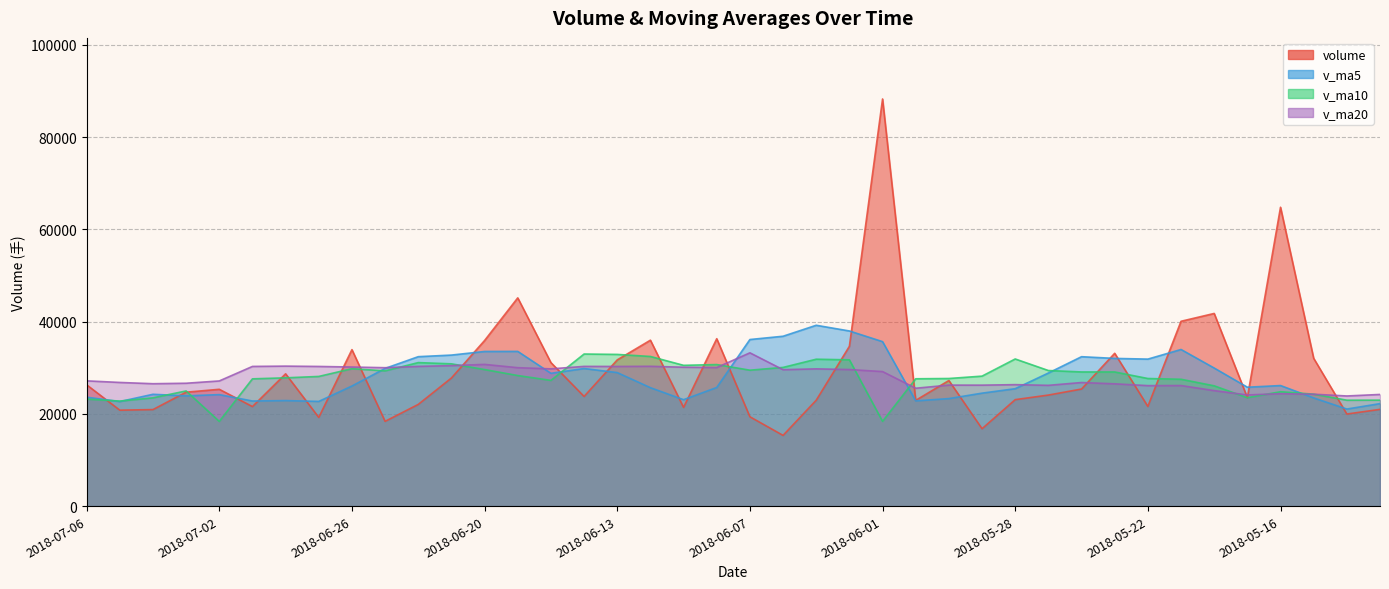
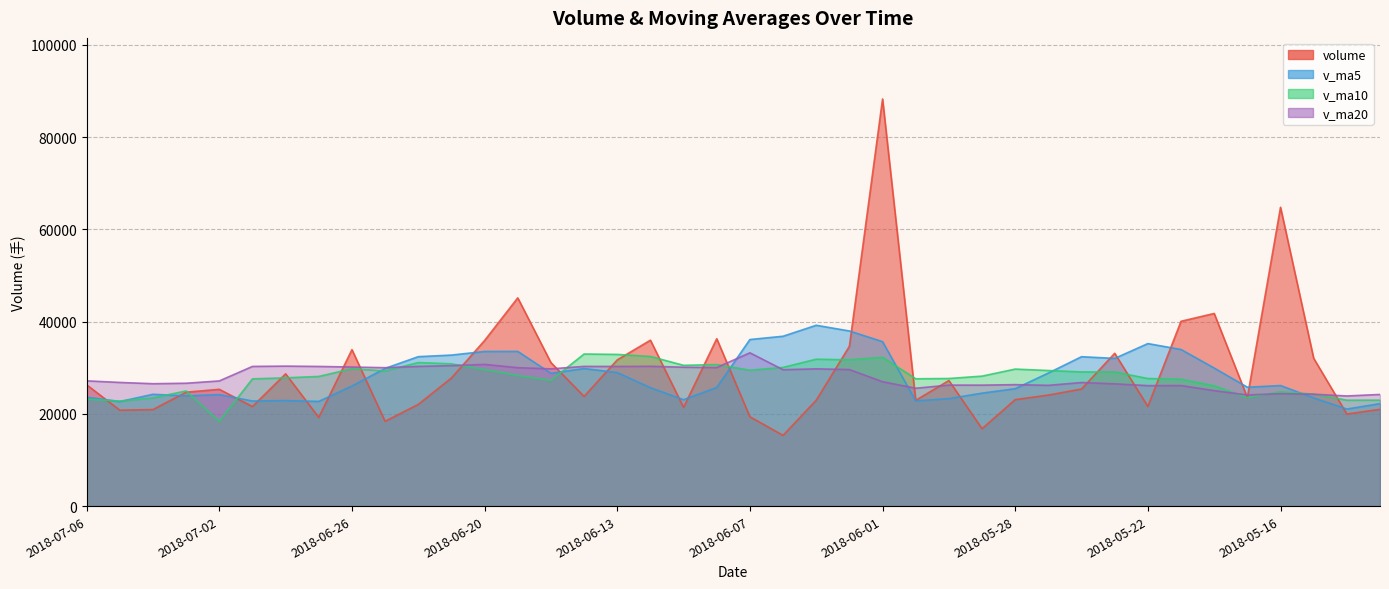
v_ma10, 2018-06-01: 18000 -> 32000
v_ma20, 2018-06-01: 29000 -> 27000
v_ma10, 2018-05-28: 32000 -> 30000
v_ma5, 2018-05-22: 32000 -> 35000
